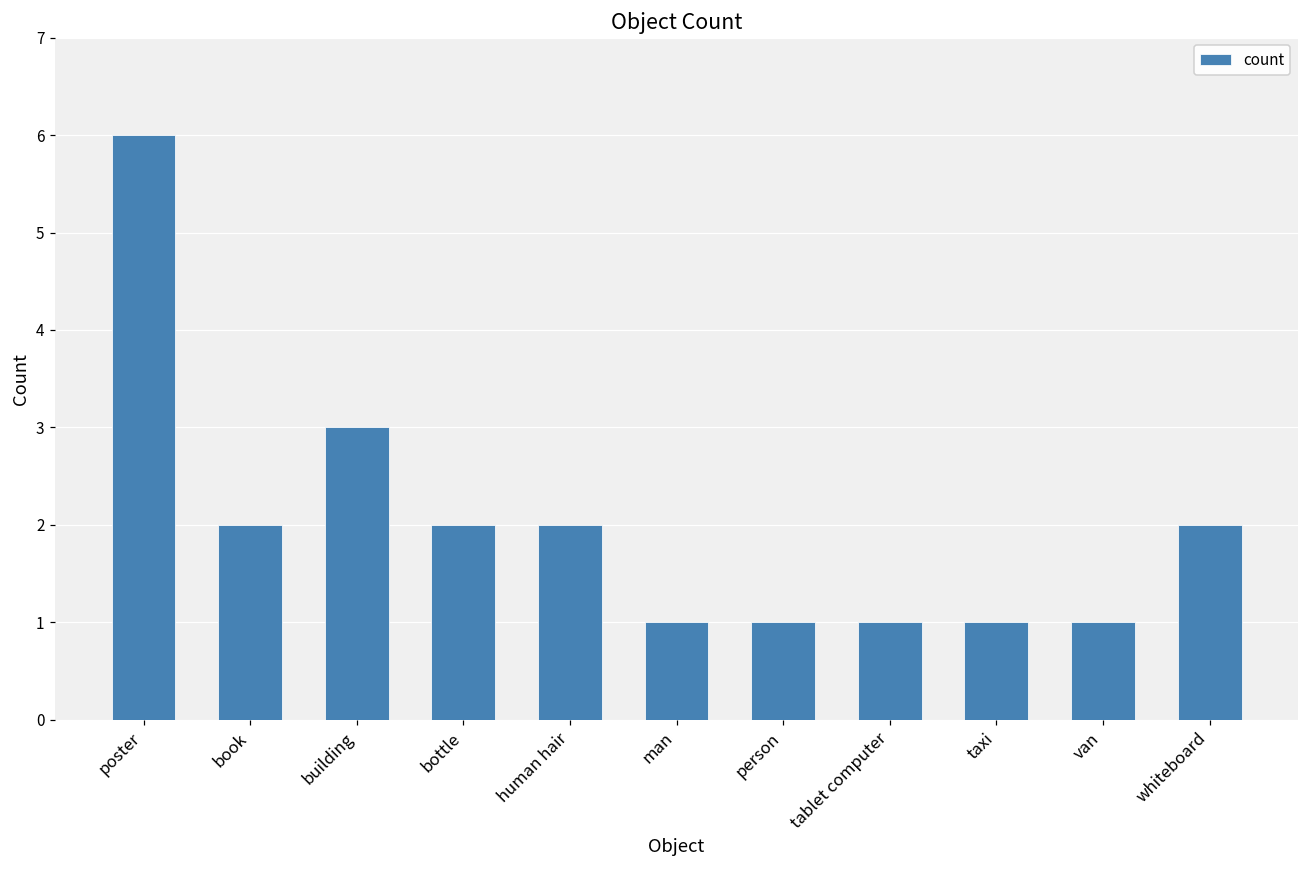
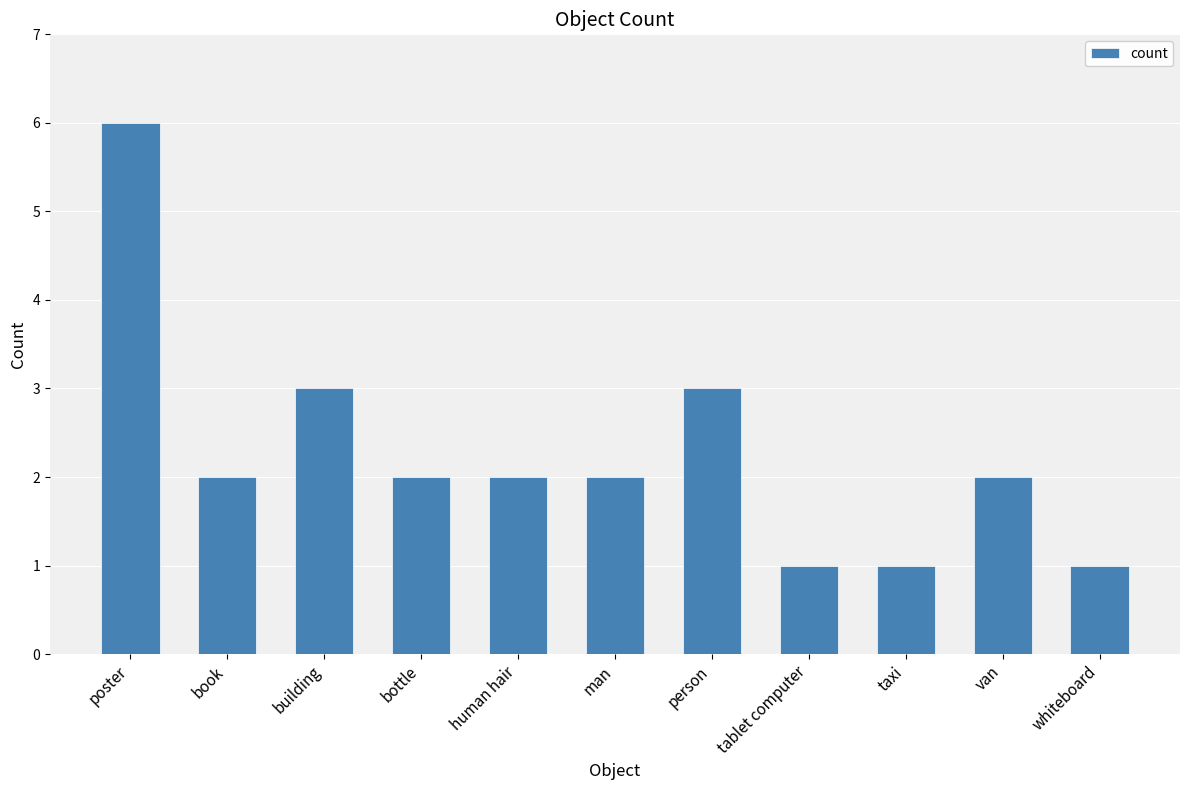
man: 1 -> 2
person: 1 -> 3
van: 1 -> 2
whiteboard: 2 -> 1
